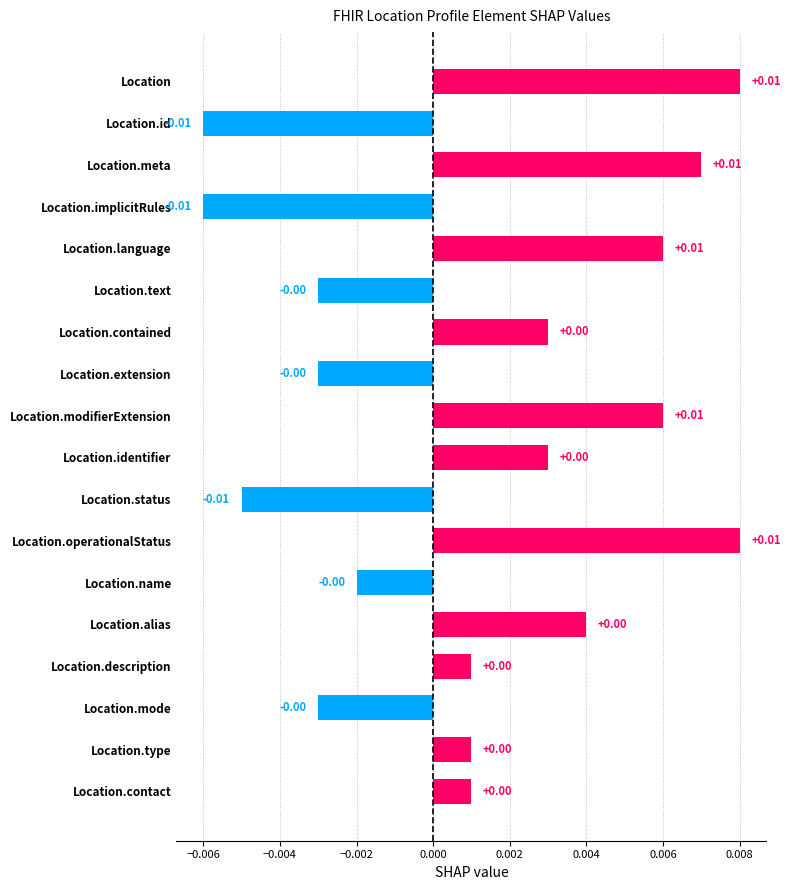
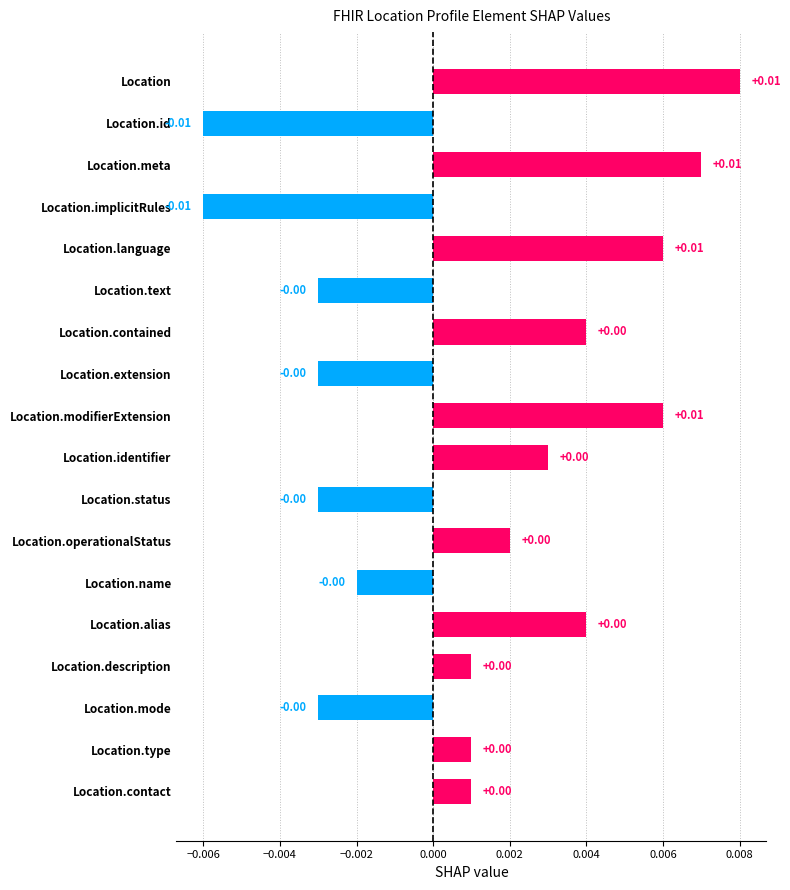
Location.contained: 0.003 -> 0.004
Location.status: -0.01 -> -0.00
Location.operationalStatus: +0.01 -> +0.00
